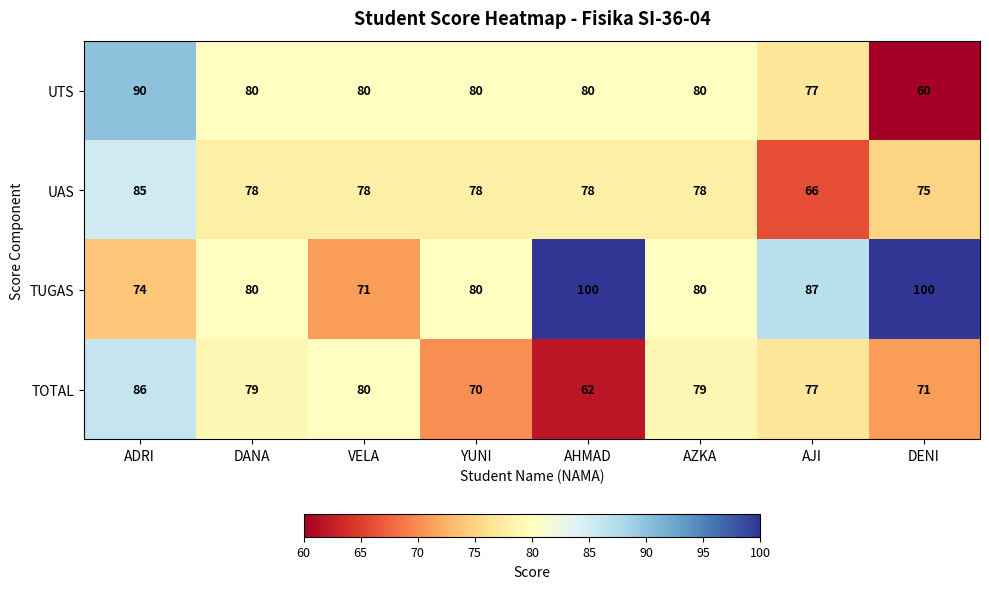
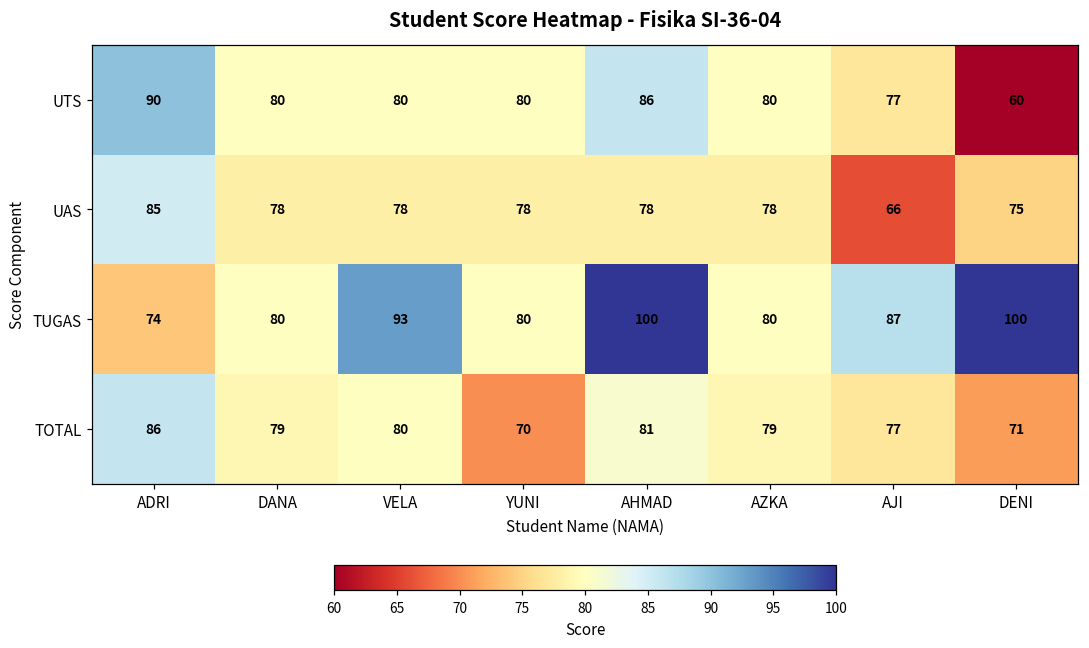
UTS, AHMAD: 80 -> 86
TUGAS, VELA: 71 -> 93
TOTAL, AHMAD: 62 -> 81
